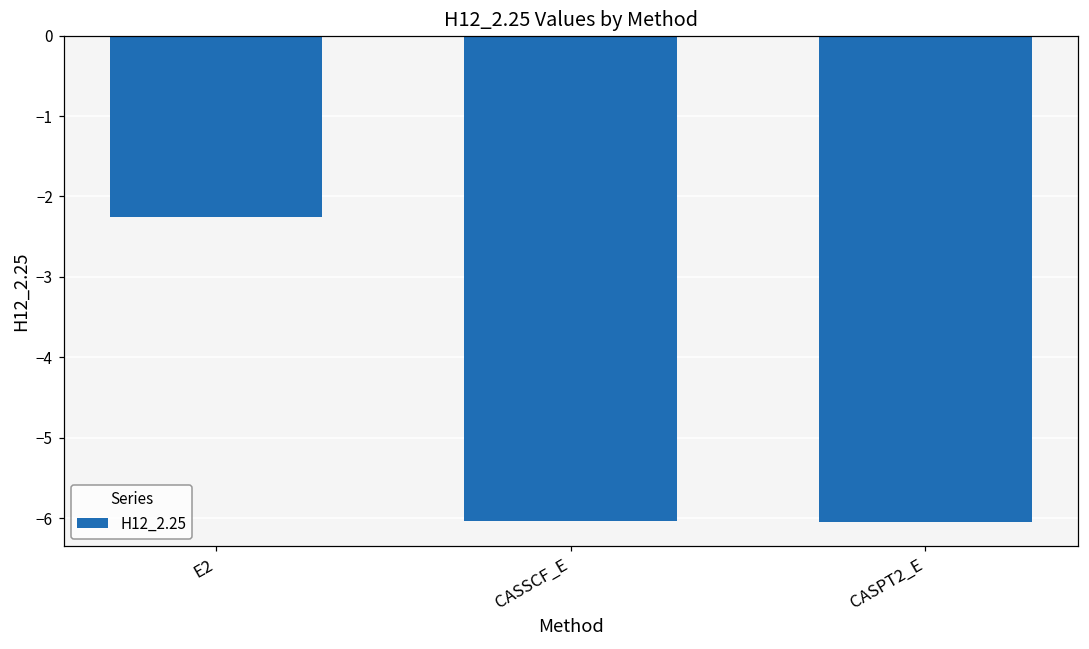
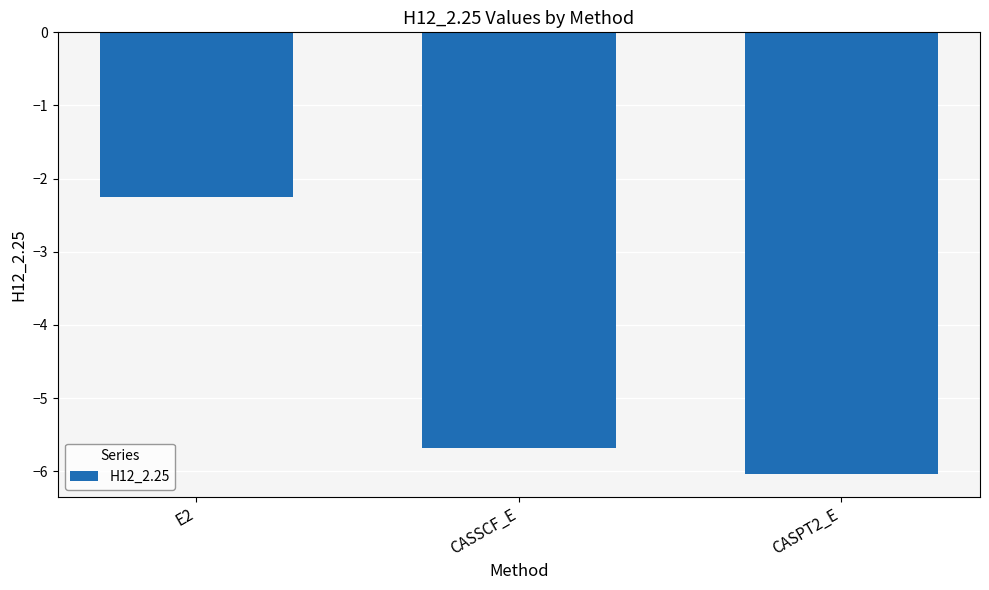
CASSCF_E: -6.0 -> -5.7
